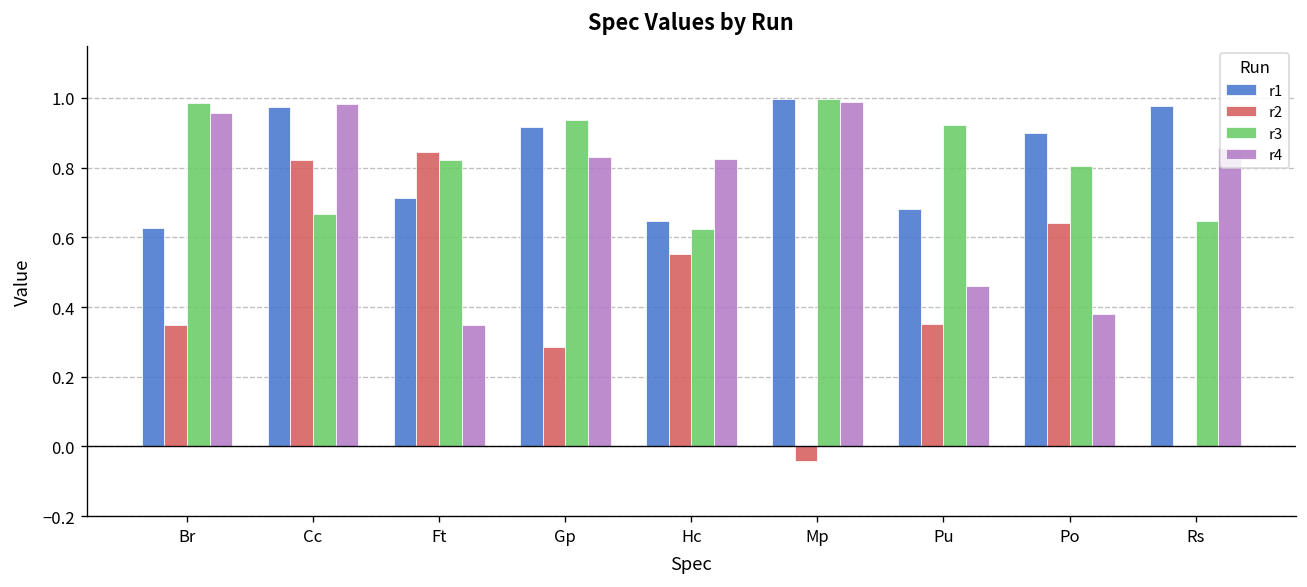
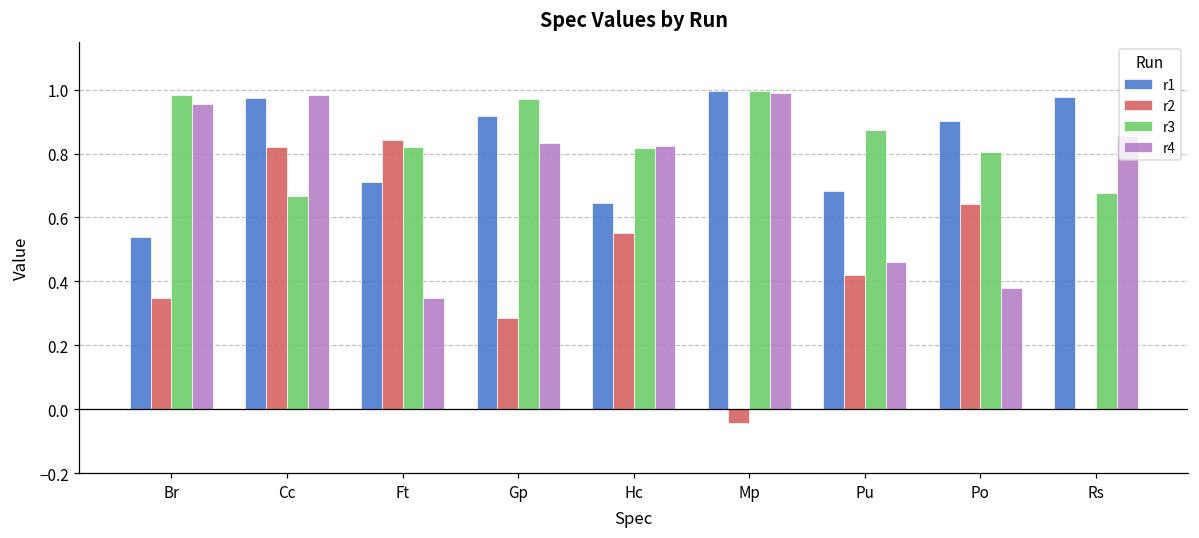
r1, Br: 0.63 -> 0.54
r3, Gp: 0.94 -> 0.97
r3, Hc: 0.63 -> 0.82
r2, Pu: 0.35 -> 0.42
r3, Pu: 0.92 -> 0.87
r3, Rs: 0.65 -> 0.68
